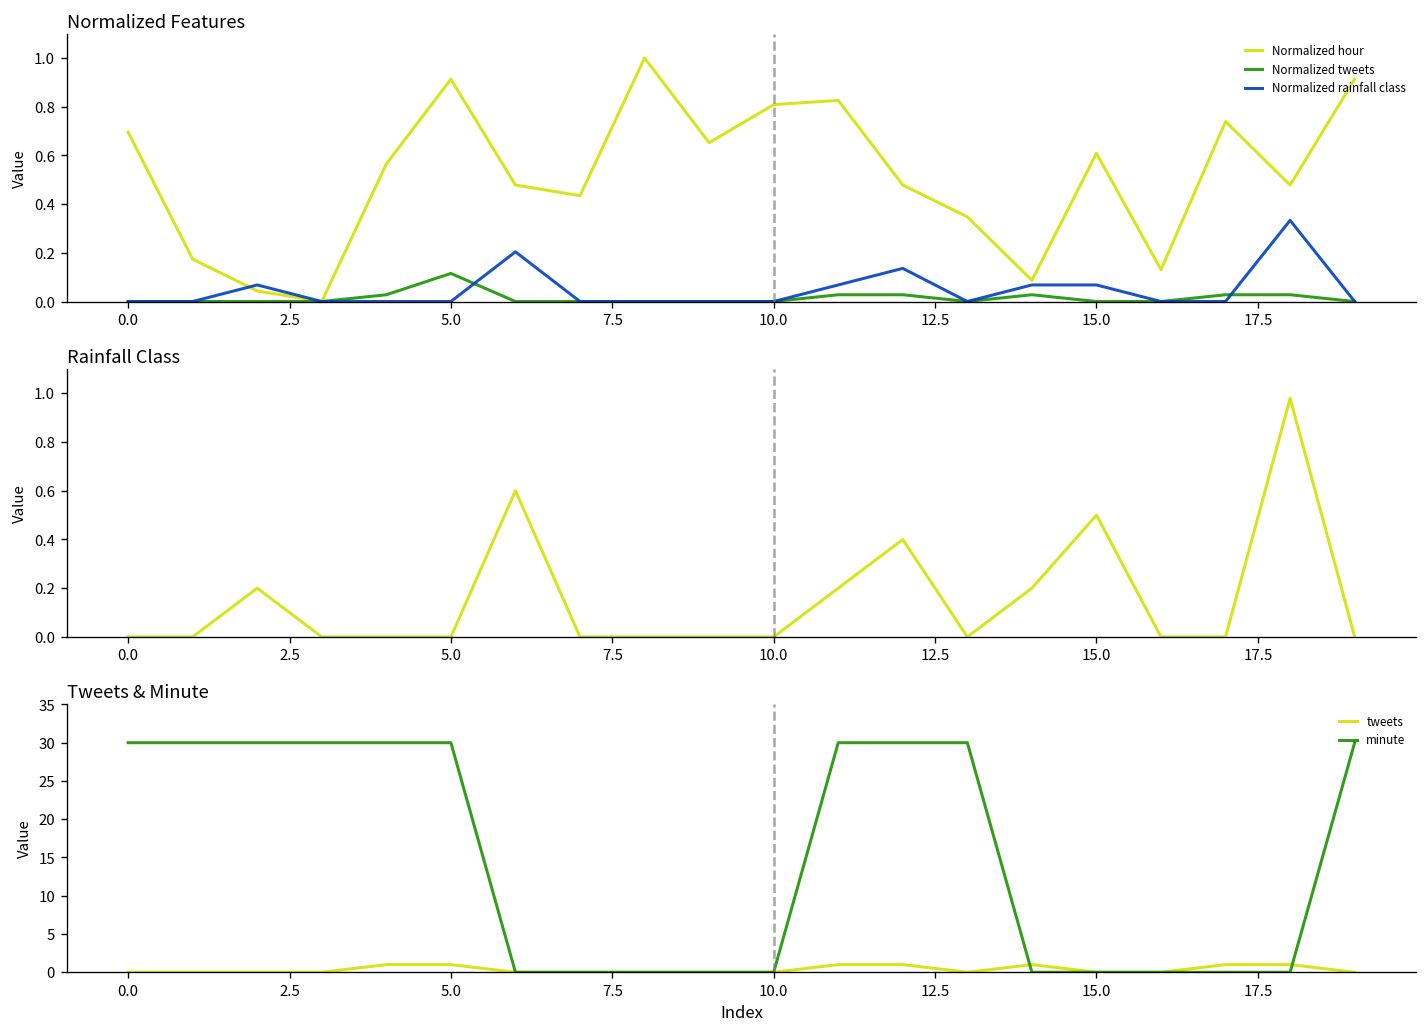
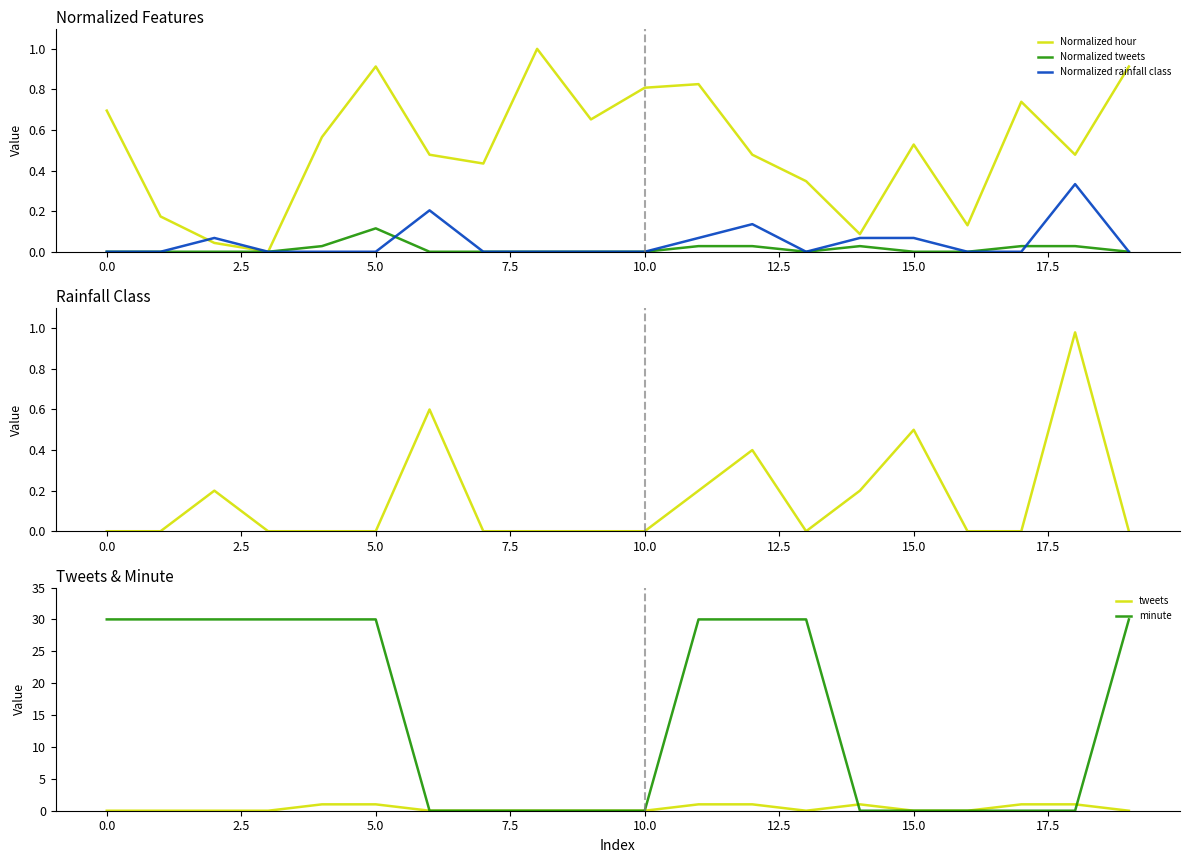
Normalized Features, Normalized hour, 15.0: 0.61 -> 0.53
